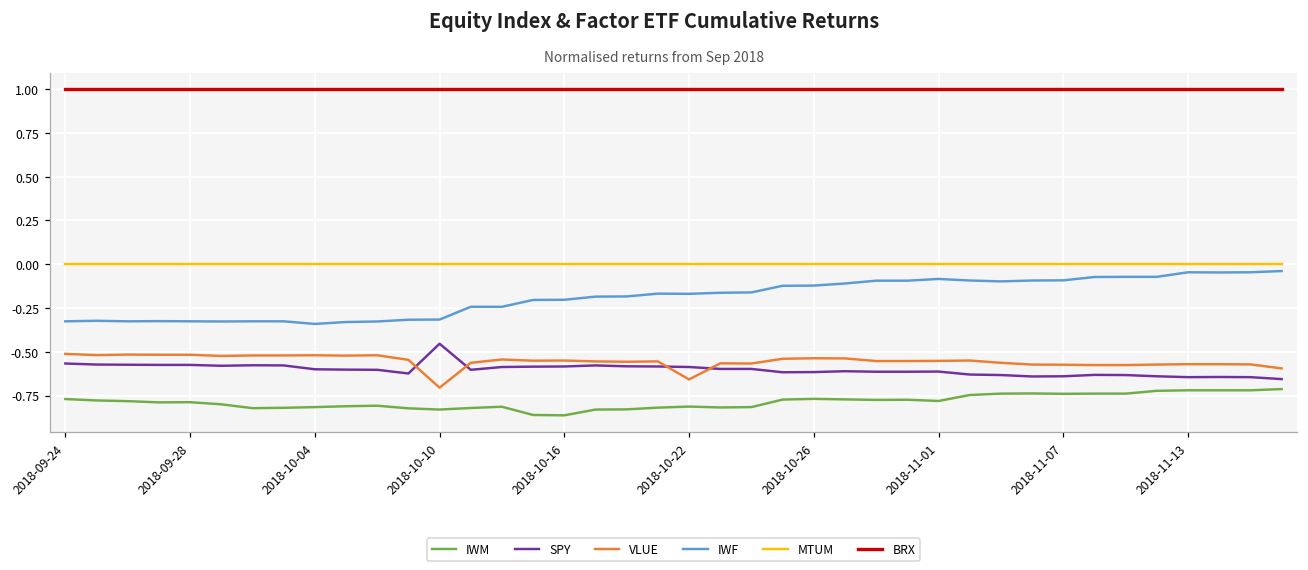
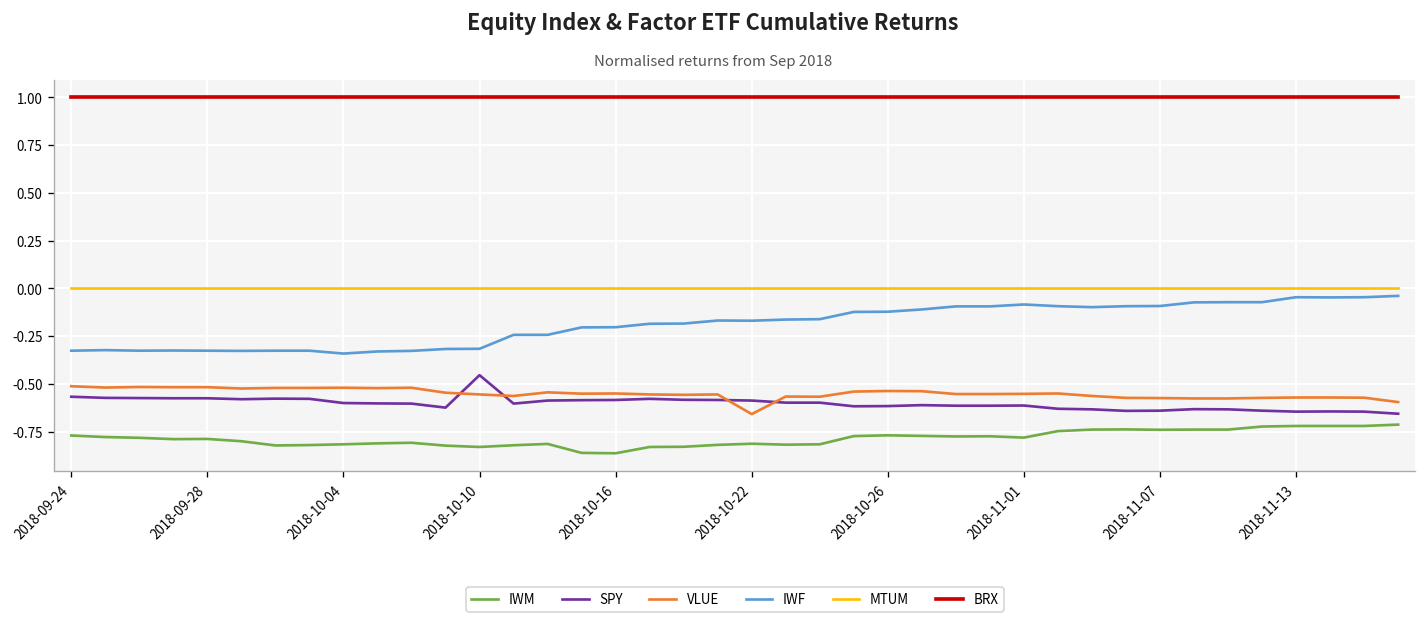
VLUE, 2018-10-10: -0.71 -> -0.56
